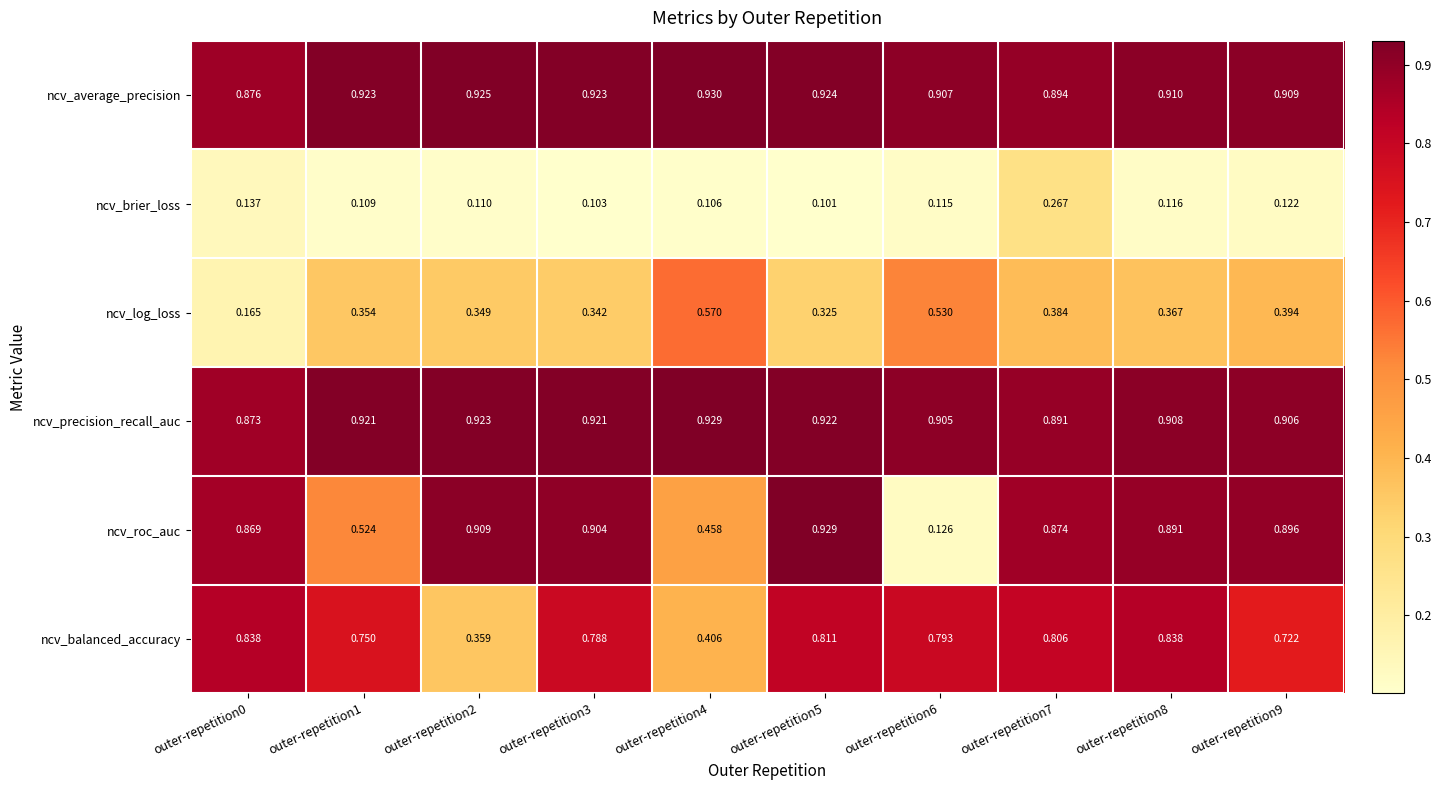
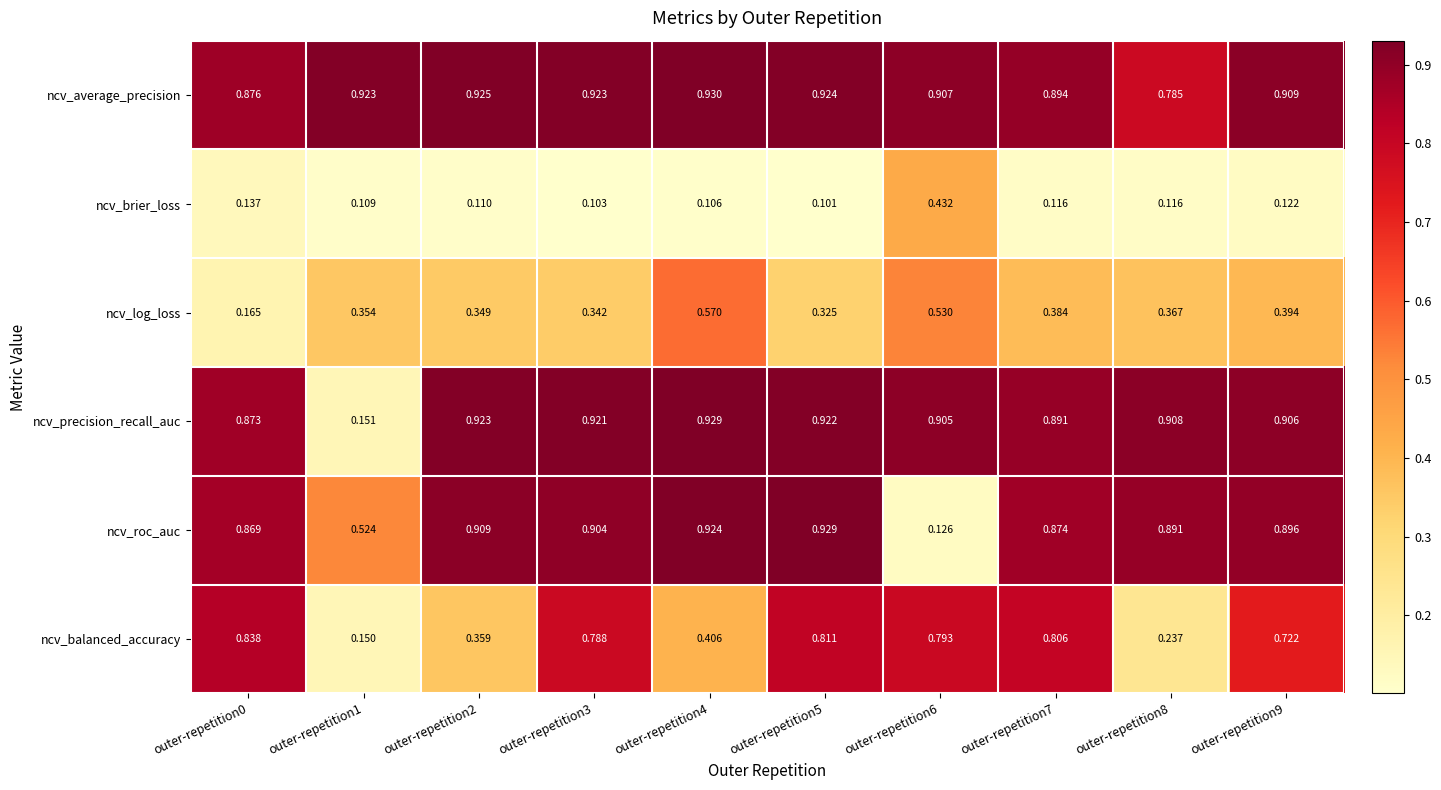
ncv_average_precision, outer-repetition8: 0.910 -> 0.785
ncv_brier_loss, outer-repetition6: 0.115 -> 0.432
ncv_brier_loss, outer-repetition7: 0.267 -> 0.116
ncv_precision_recall_auc, outer-repetition1: 0.921 -> 0.151
ncv_roc_auc, outer-repetition4: 0.458 -> 0.924
ncv_balanced_accuracy, outer-repetition1: 0.750 -> 0.150
ncv_balanced_accuracy, outer-repetition8: 0.838 -> 0.237
